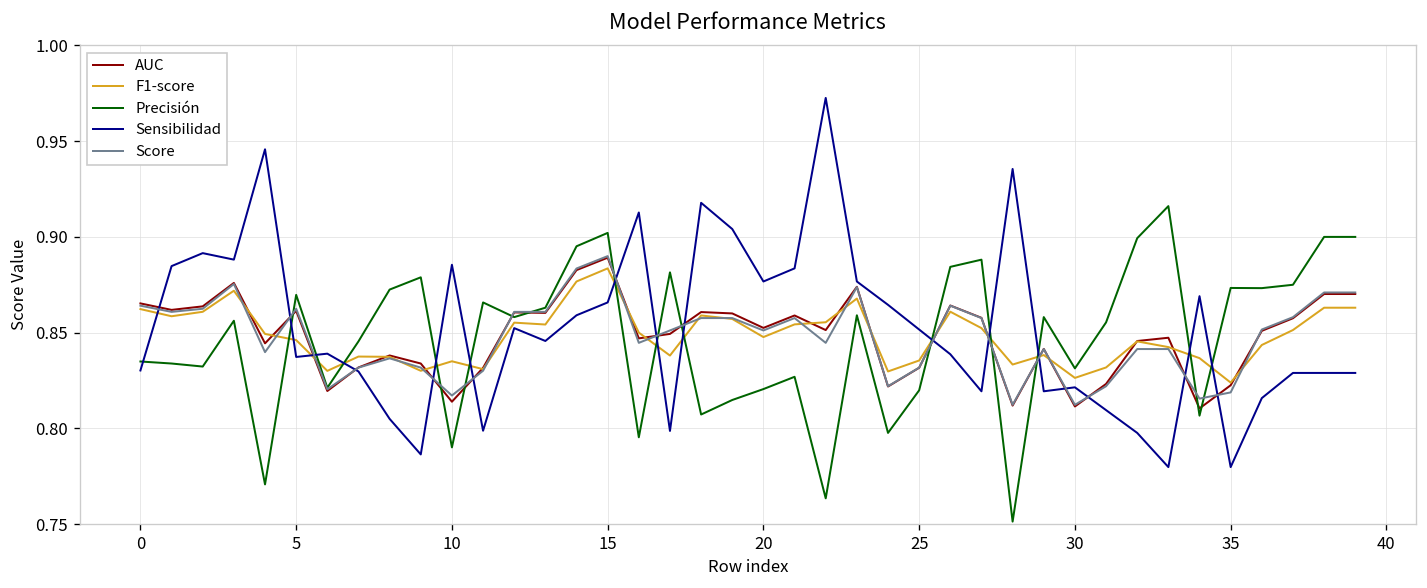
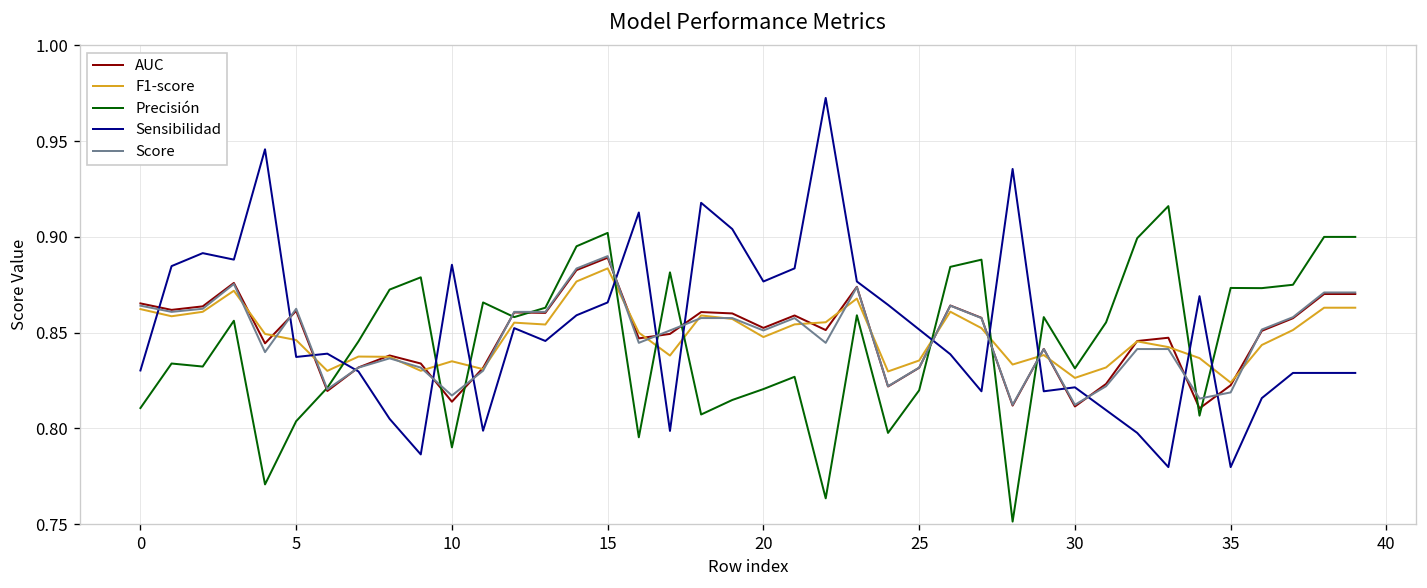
Precisión, 0: 0.835 -> 0.811
Precisión, 5: 0.870 -> 0.804
